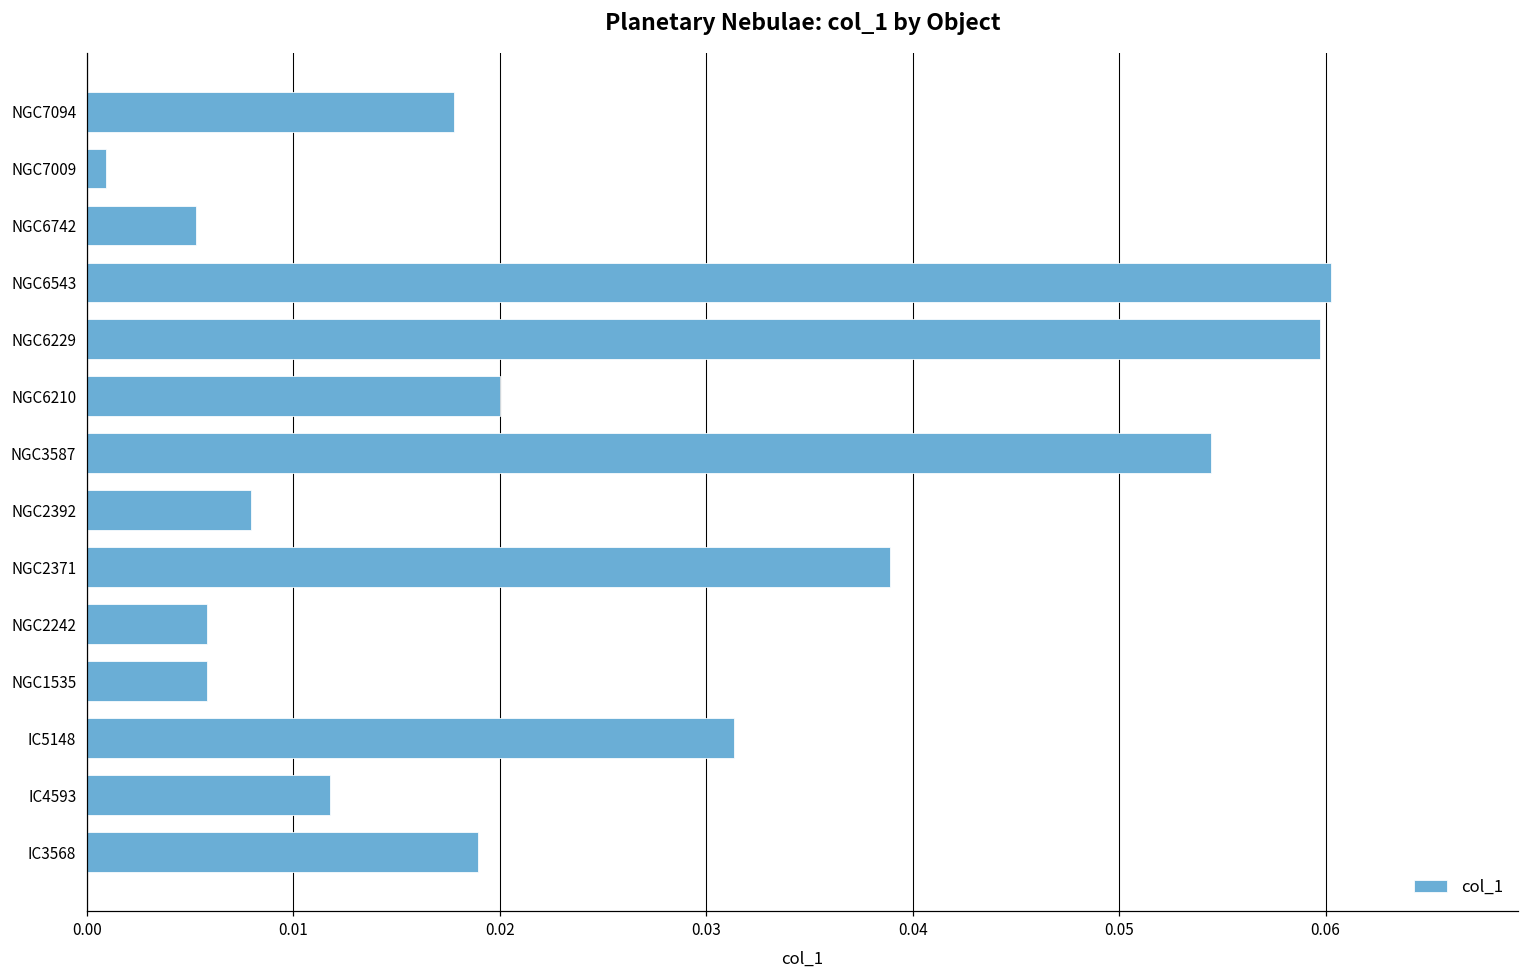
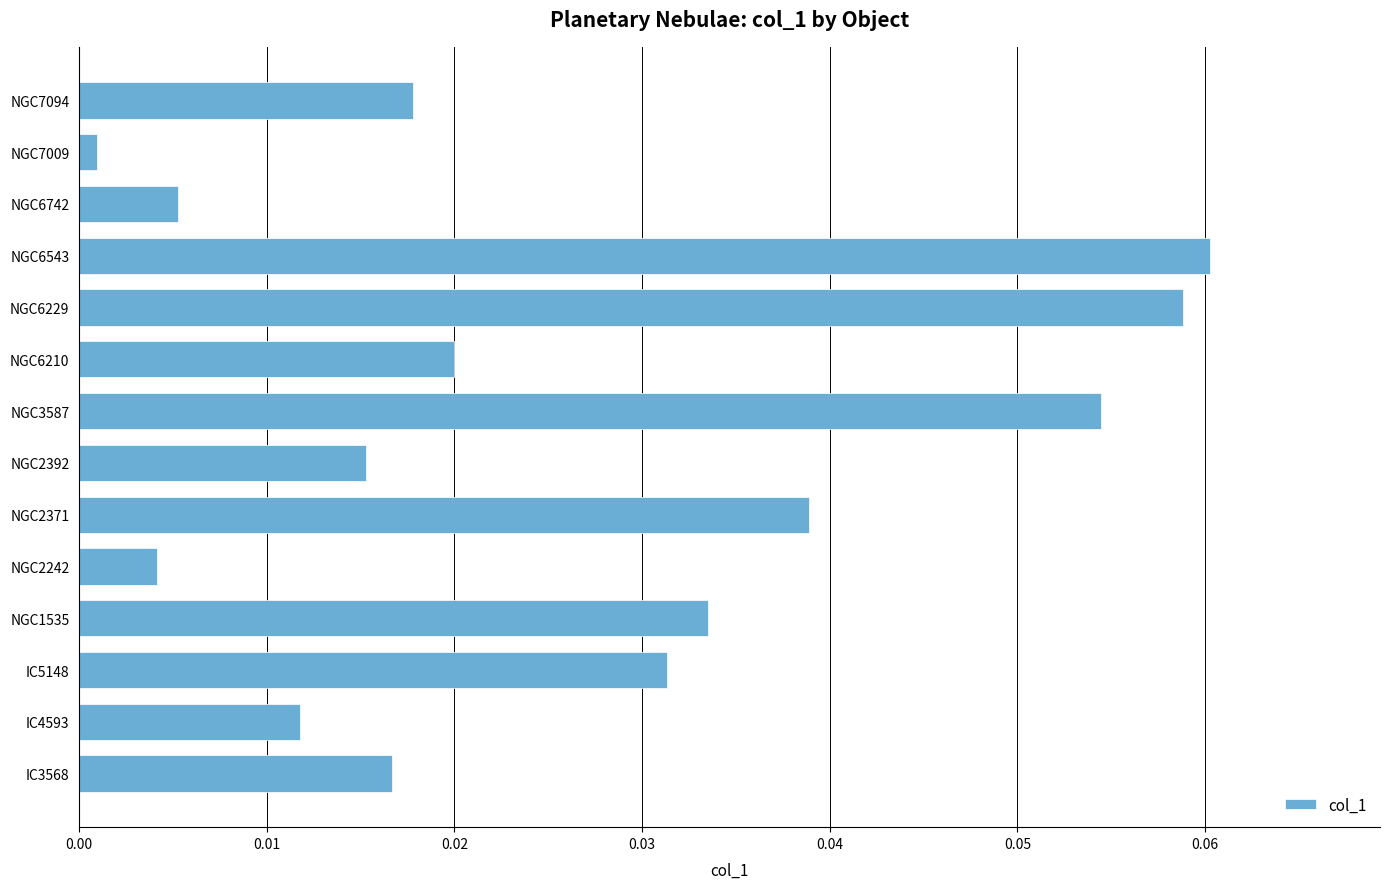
NGC6229: 0.0597 -> 0.0588
NGC2392: 0.0080 -> 0.0153
NGC2242: 0.0058 -> 0.0042
NGC1535: 0.0058 -> 0.0335
IC3568: 0.0189 -> 0.0167
